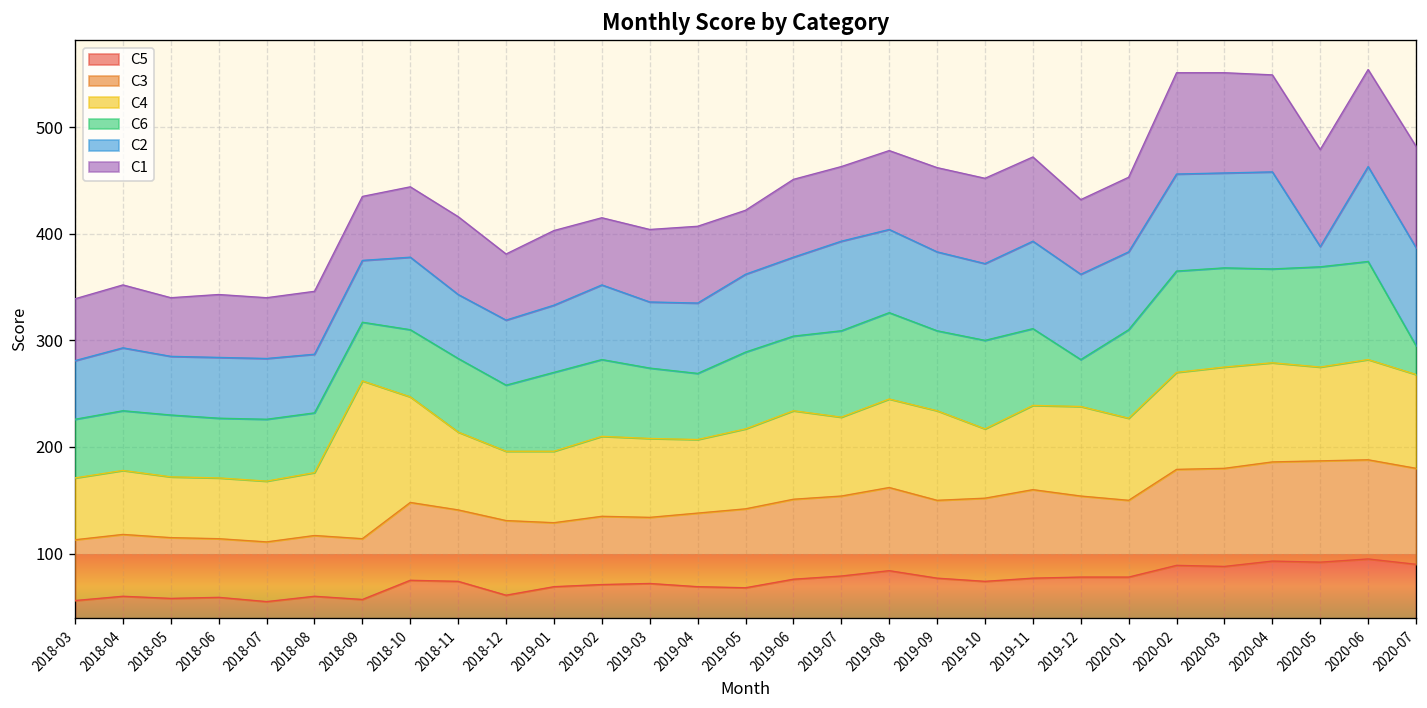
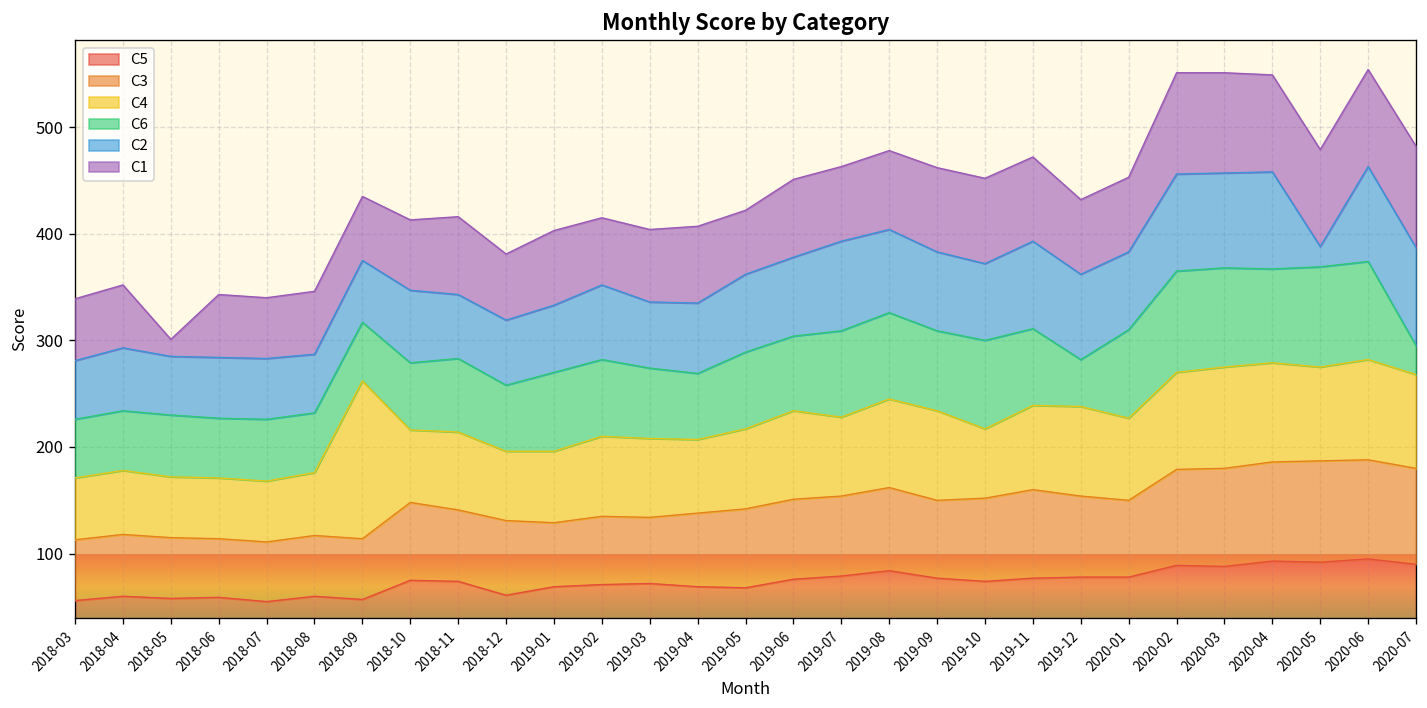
C1, 2018-05: 60 -> 20
C4, 2018-10: 100 -> 70
